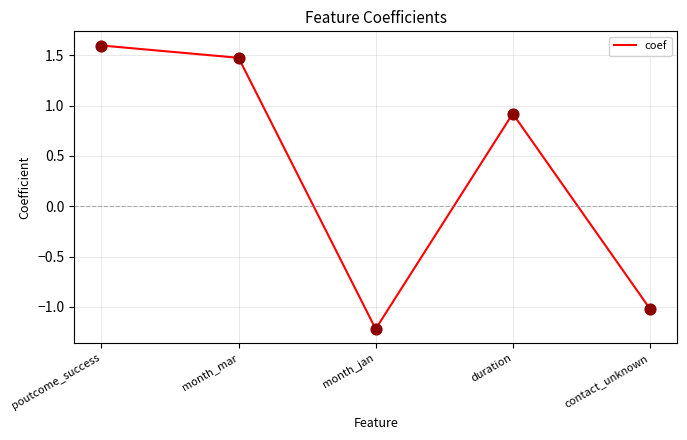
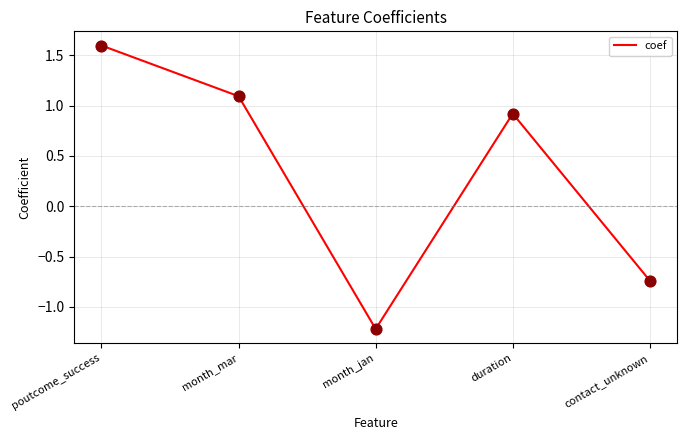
month_mar: 1.48 -> 1.09
contact_unknown: -1.02 -> -0.74
